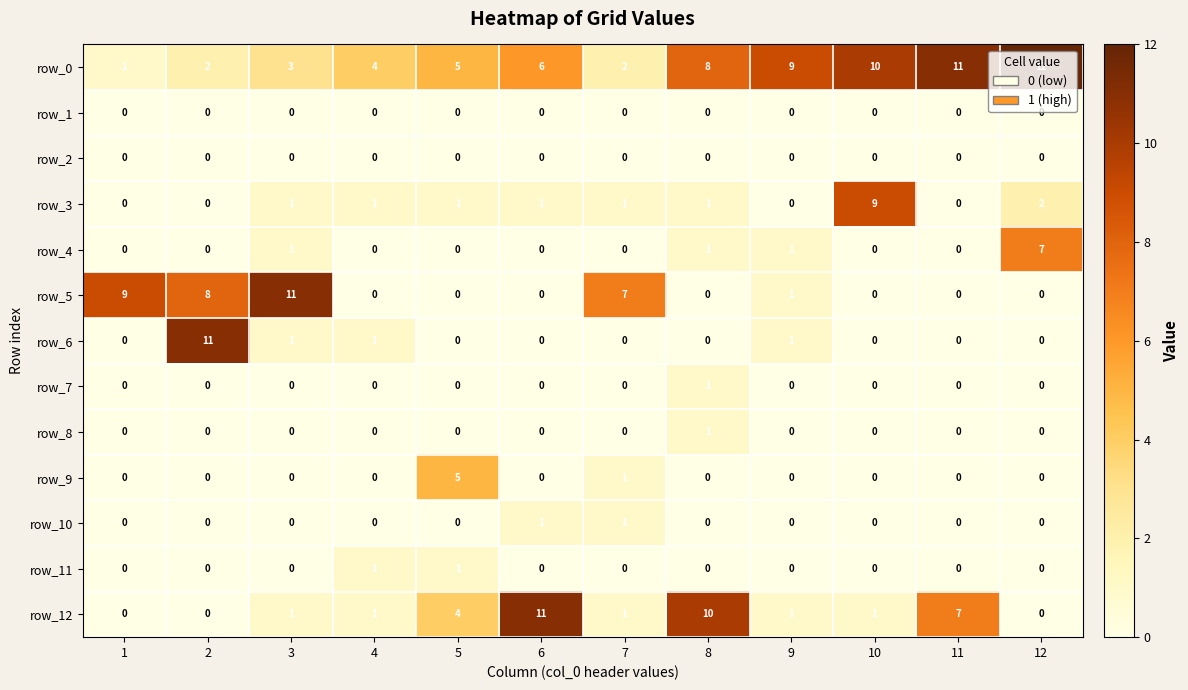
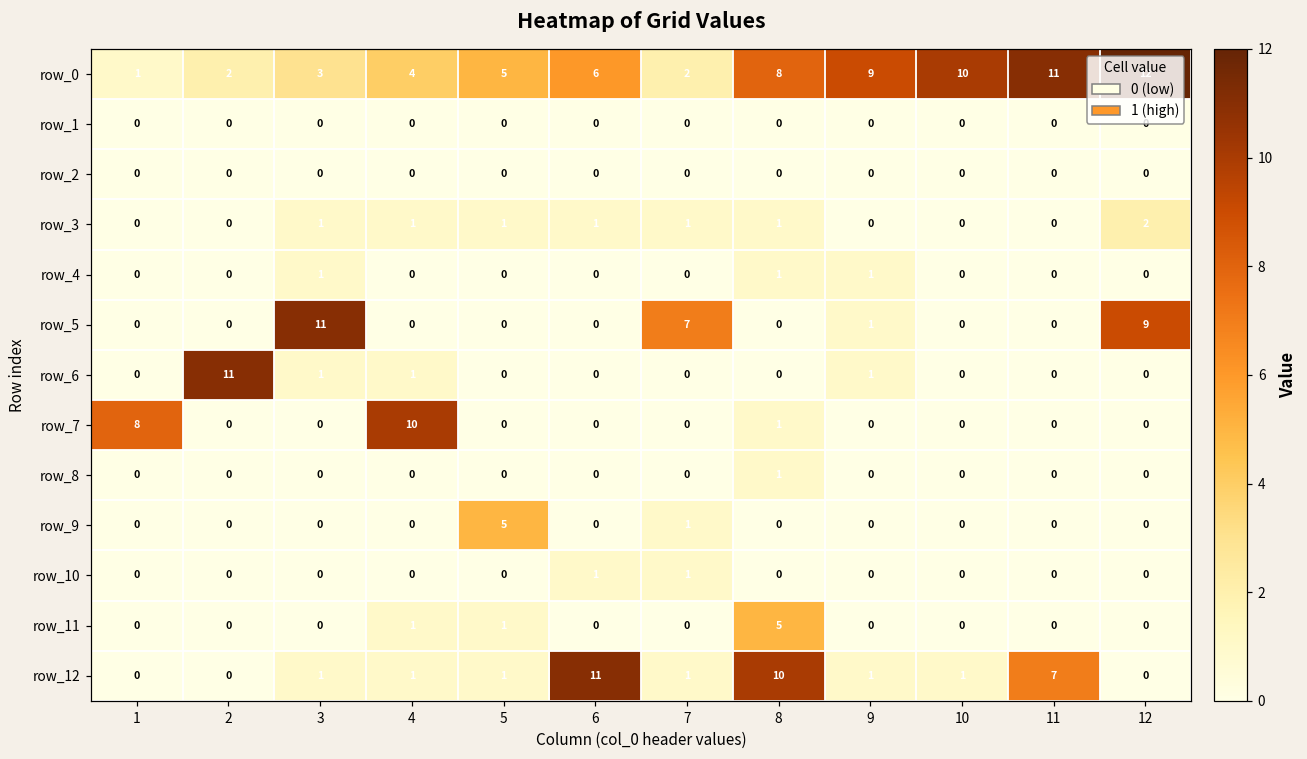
row_3, 10: 9 -> 0
row_4, 12: 7 -> 0
row_5, 1: 9 -> 0
row_5, 2: 8 -> 0
row_5, 12: 0 -> 9
row_7, 1: 0 -> 8
row_7, 4: 0 -> 10
row_11, 8: 0 -> 5
row_12, 5: 4 -> 1
